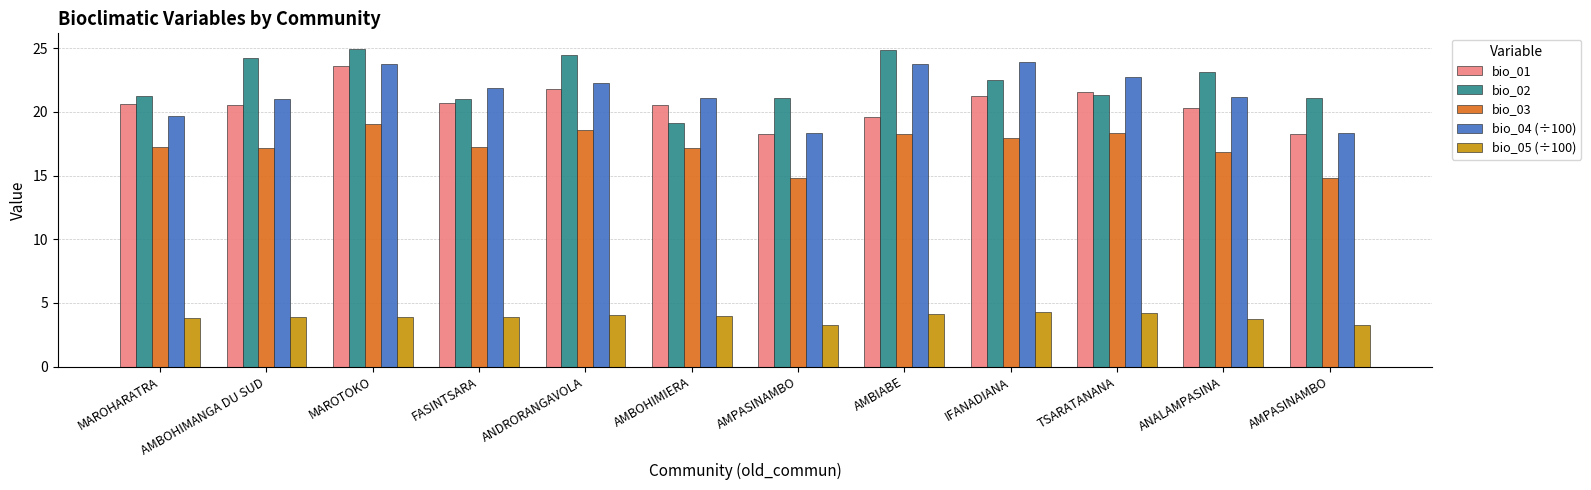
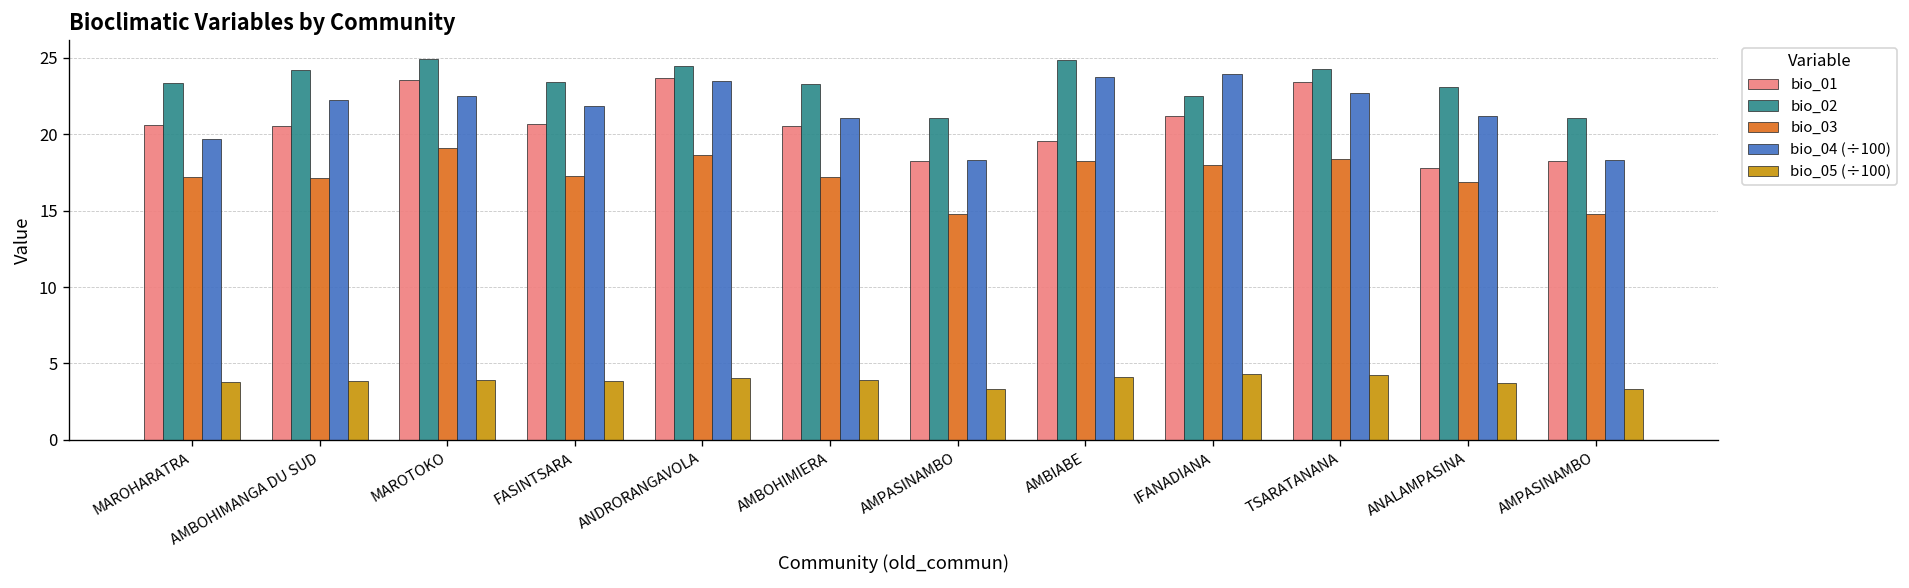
bio_02, MAROHARATRA: 21.2 -> 23.3
bio_04 (÷100), AMBOHIMANGA DU SUD: 21.0 -> 22.3
bio_04 (÷100), MAROTOKO: 23.7 -> 22.5
bio_02, FASINTSARA: 21.0 -> 23.4
bio_01, ANDRORANGAVOLA: 21.8 -> 23.7
bio_04 (÷100), ANDRORANGAVOLA: 22.2 -> 23.5
bio_02, AMBOHIMIERA: 19.1 -> 23.3
bio_01, TSARATANANA: 21.6 -> 23.4
bio_02, TSARATANANA: 21.3 -> 24.3
bio_01, ANALAMPASINA: 20.3 -> 17.8
